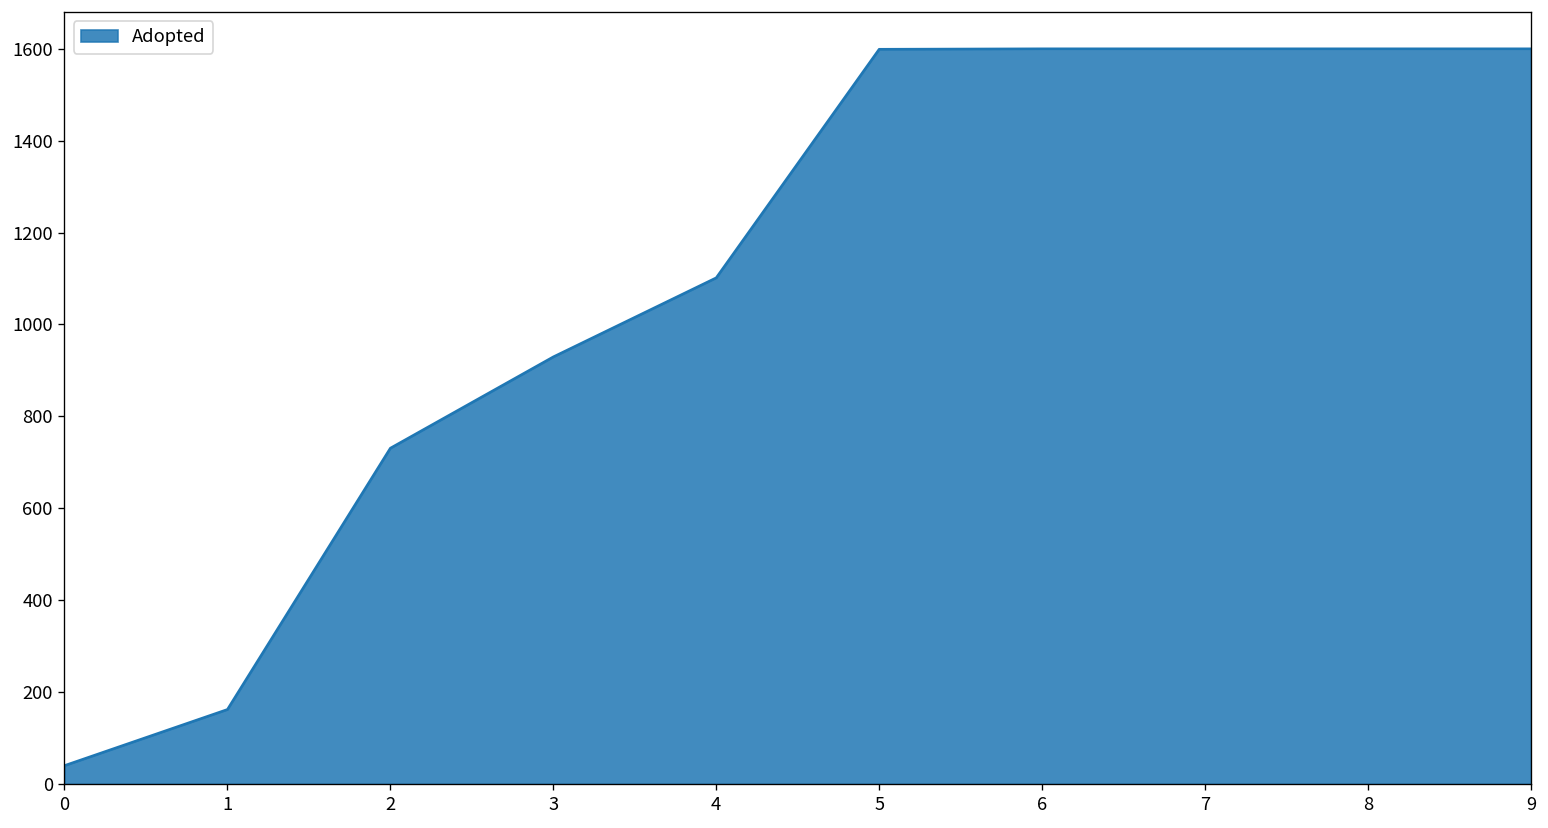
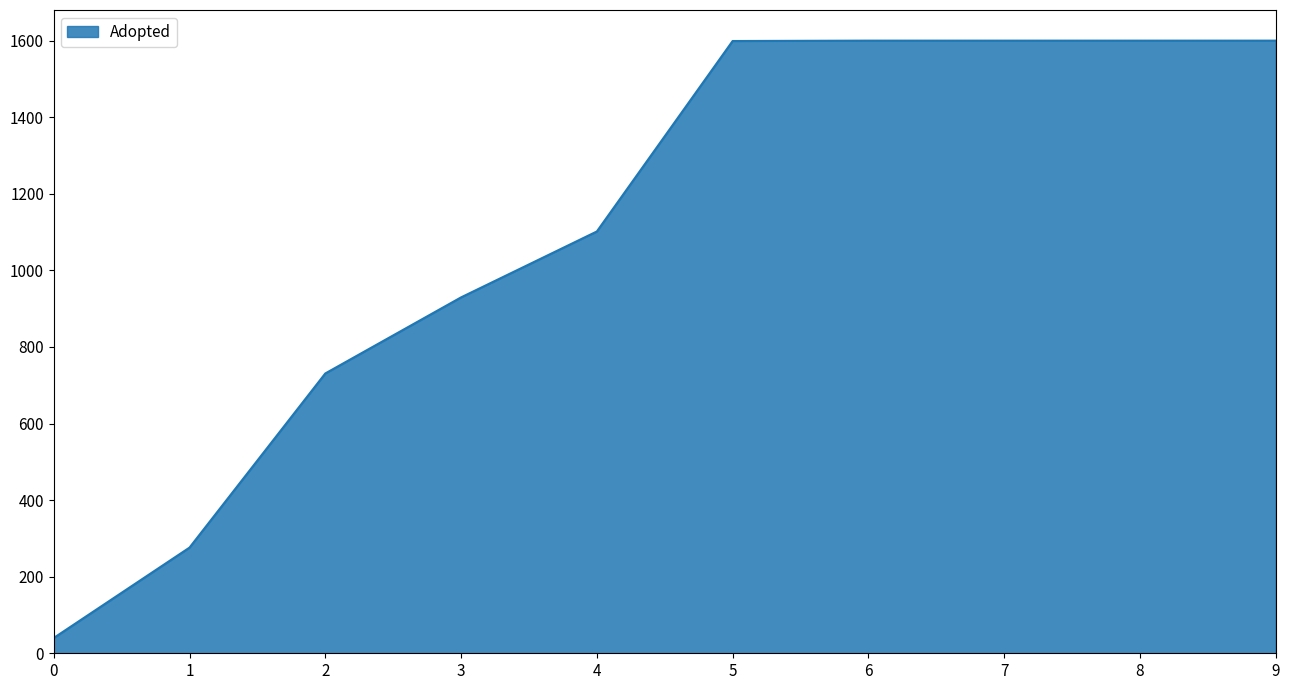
1: 160 -> 280
